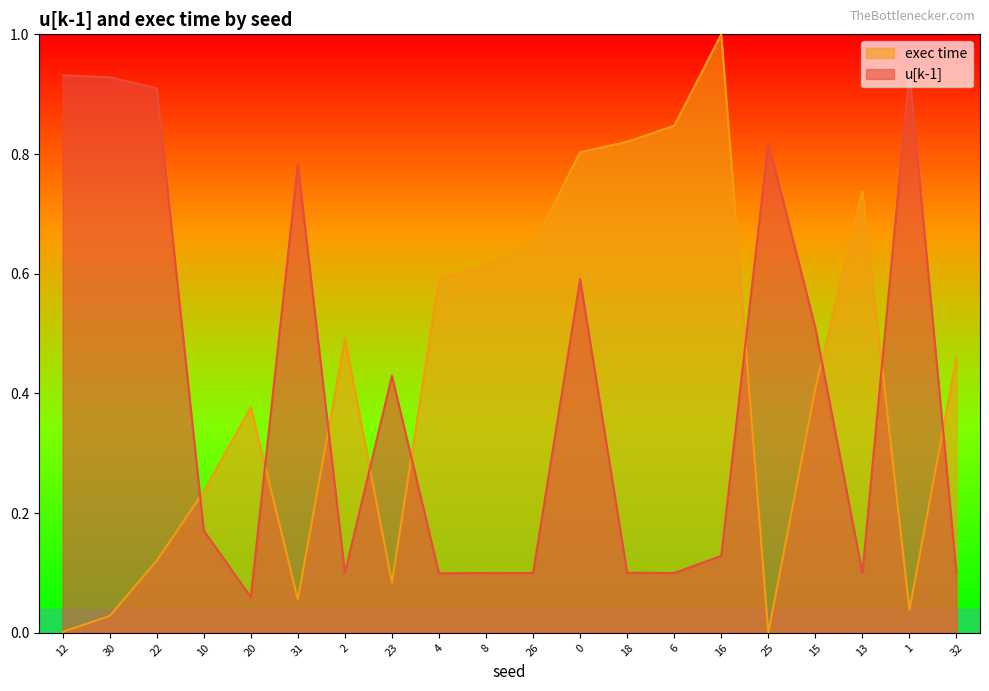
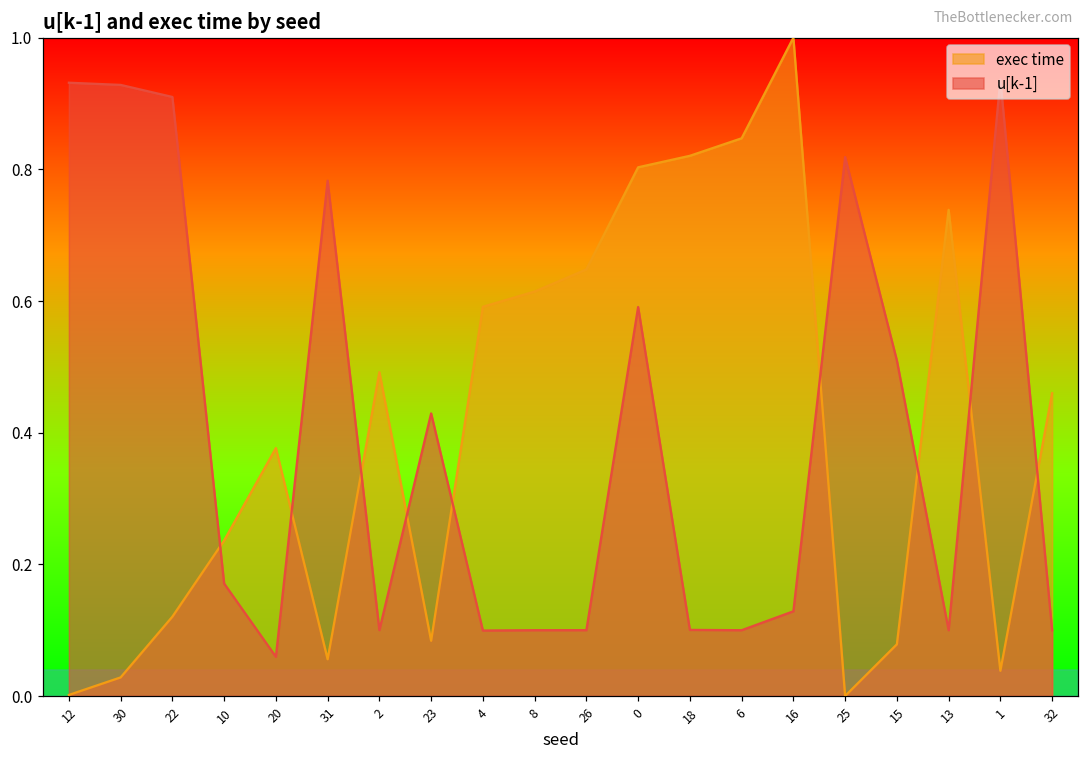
exec time, 15: 0.41 -> 0.08
